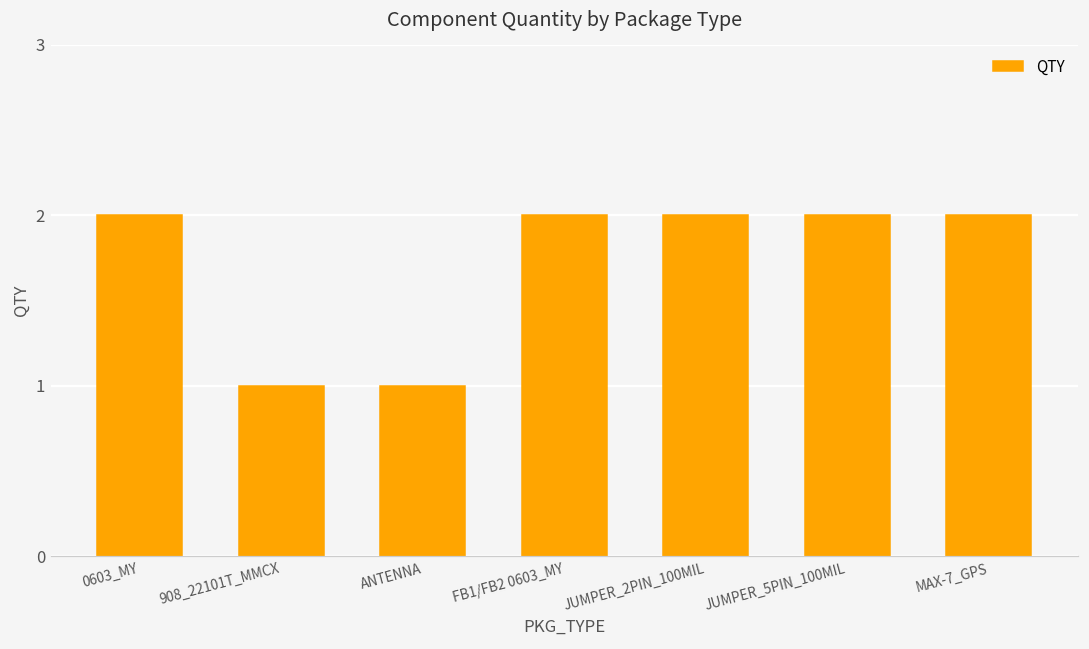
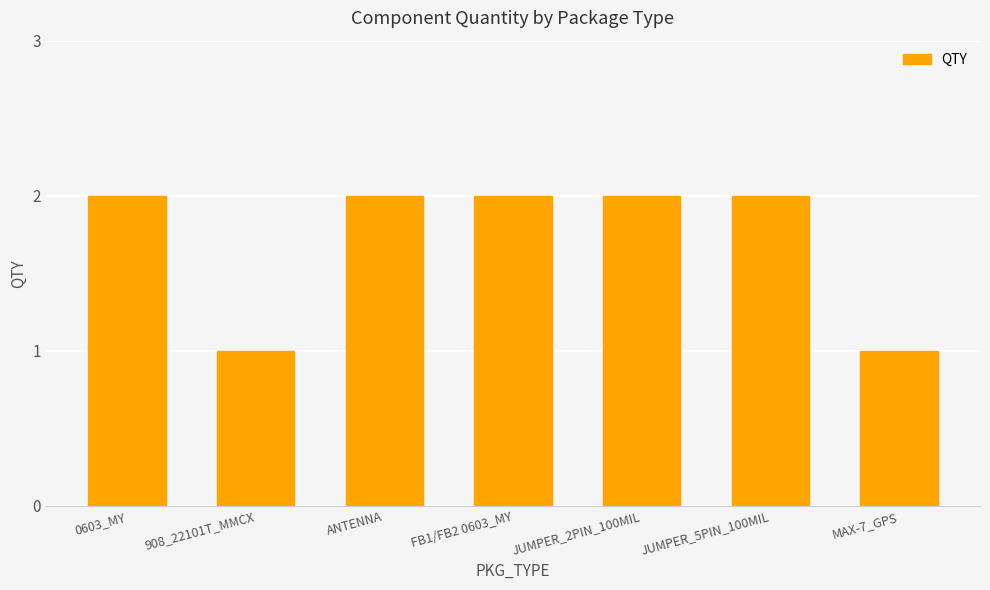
ANTENNA: 1 -> 2
MAX-7_GPS: 2 -> 1
